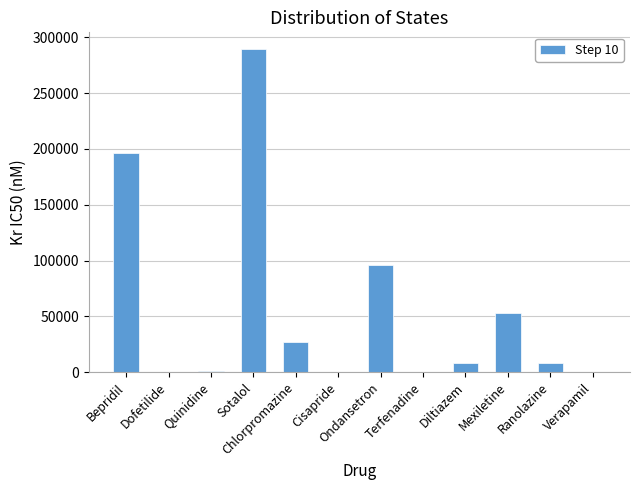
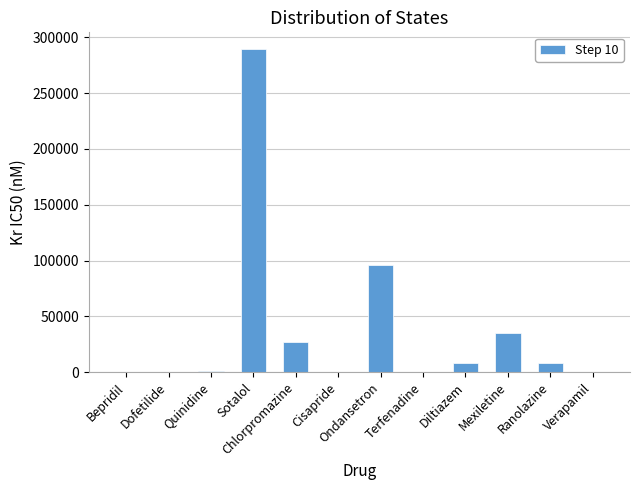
Bepridil: 197000 -> 0
Mexiletine: 53000 -> 35000
